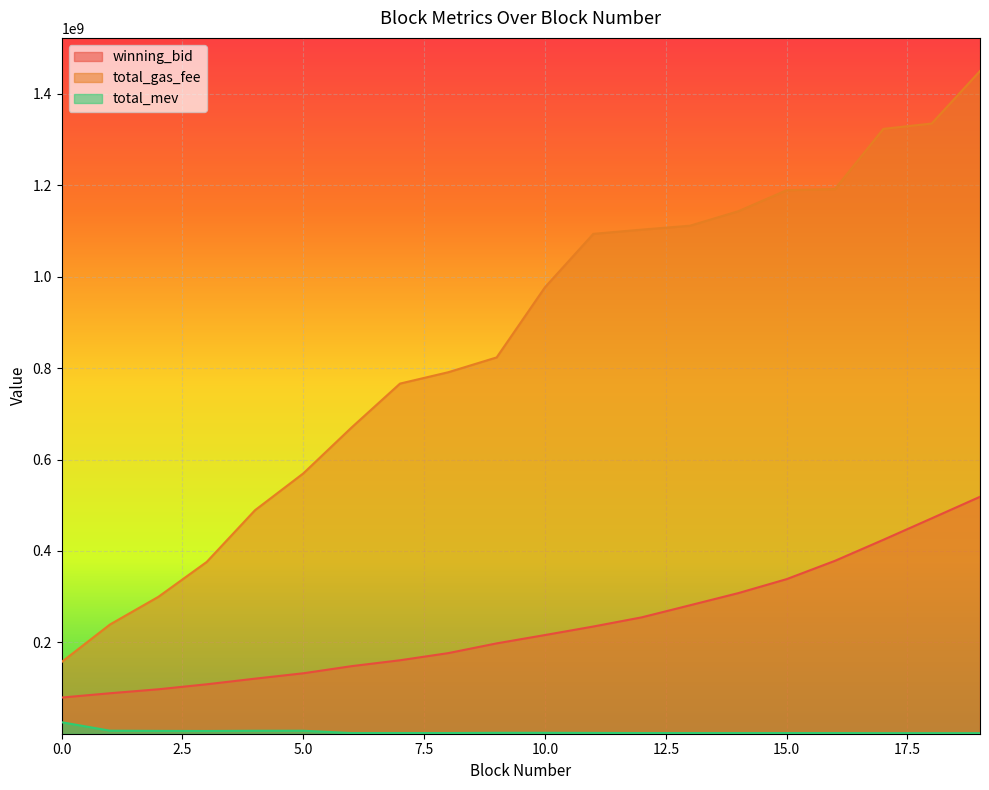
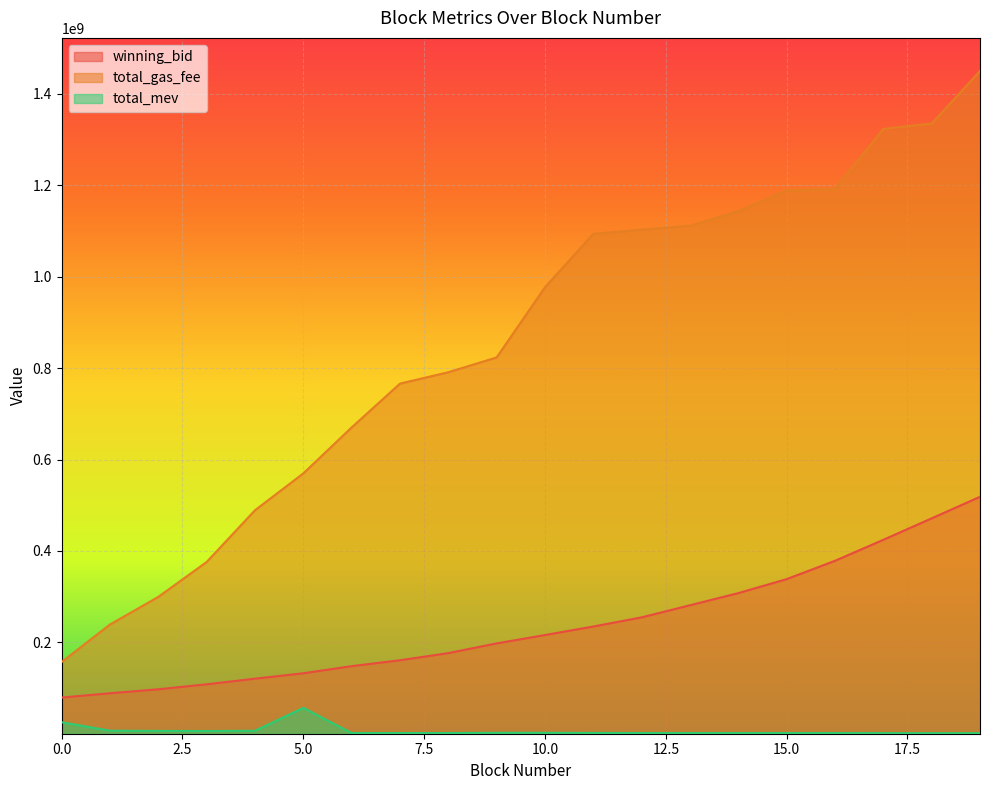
total_mev, 5.0: 10000000 -> 60000000
